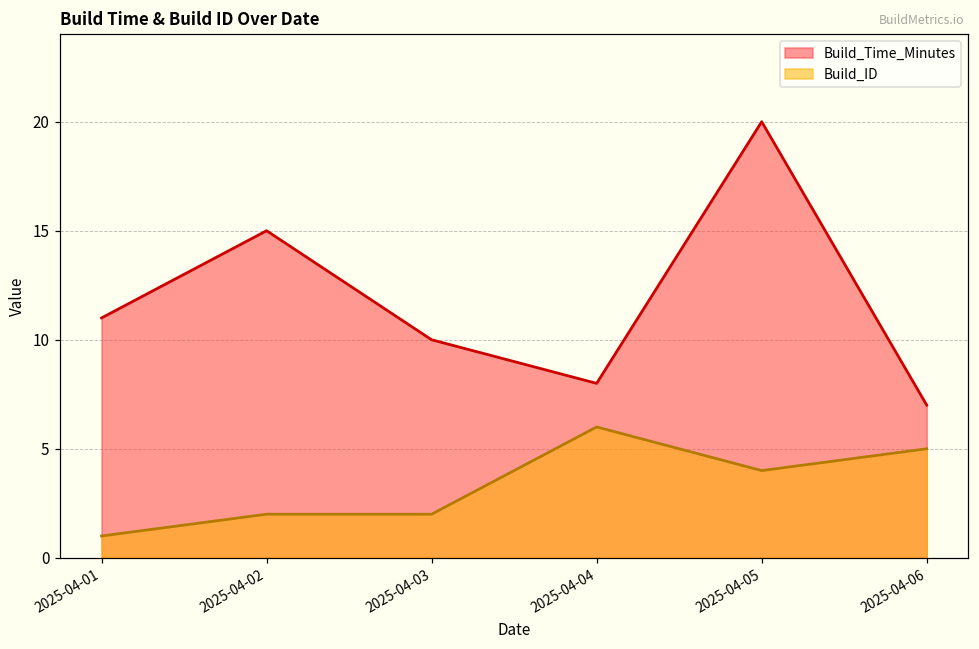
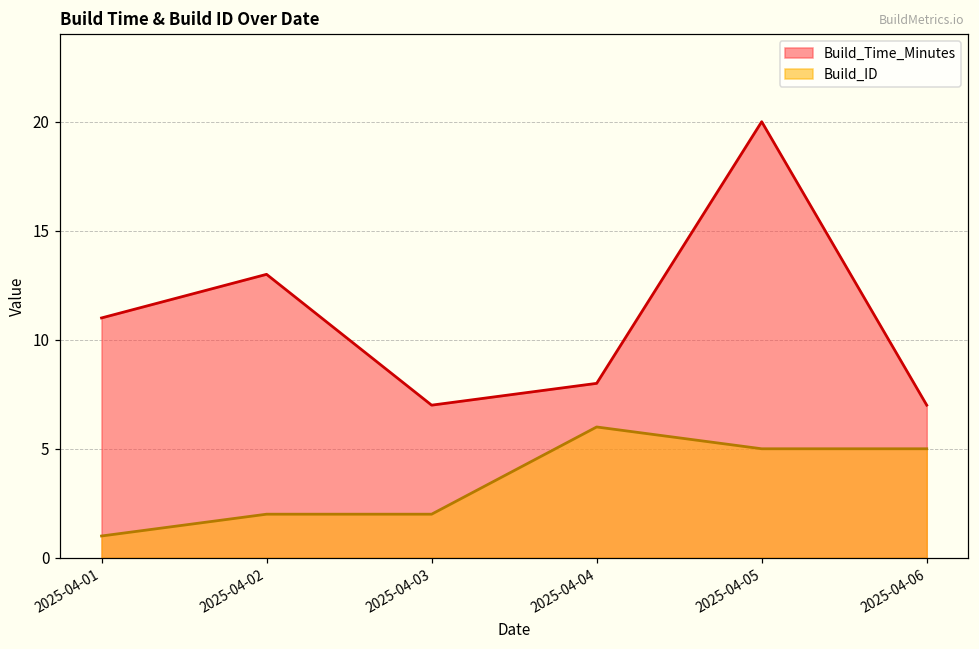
Build_Time_Minutes, 2025-04-02: 15 -> 13
Build_Time_Minutes, 2025-04-03: 10 -> 7
Build_ID, 2025-04-05: 4 -> 5
